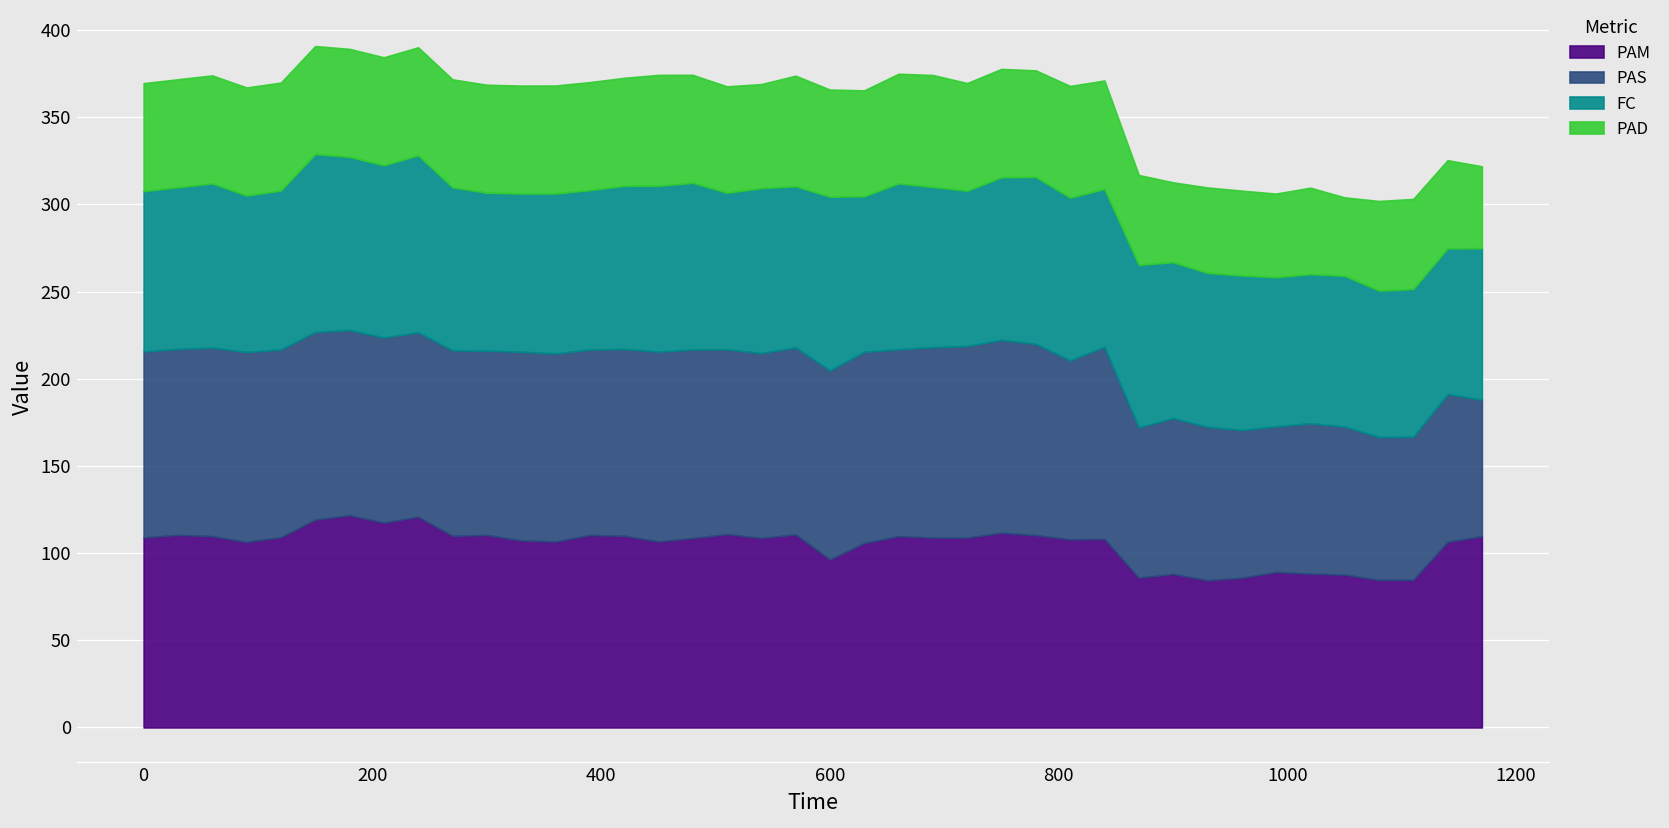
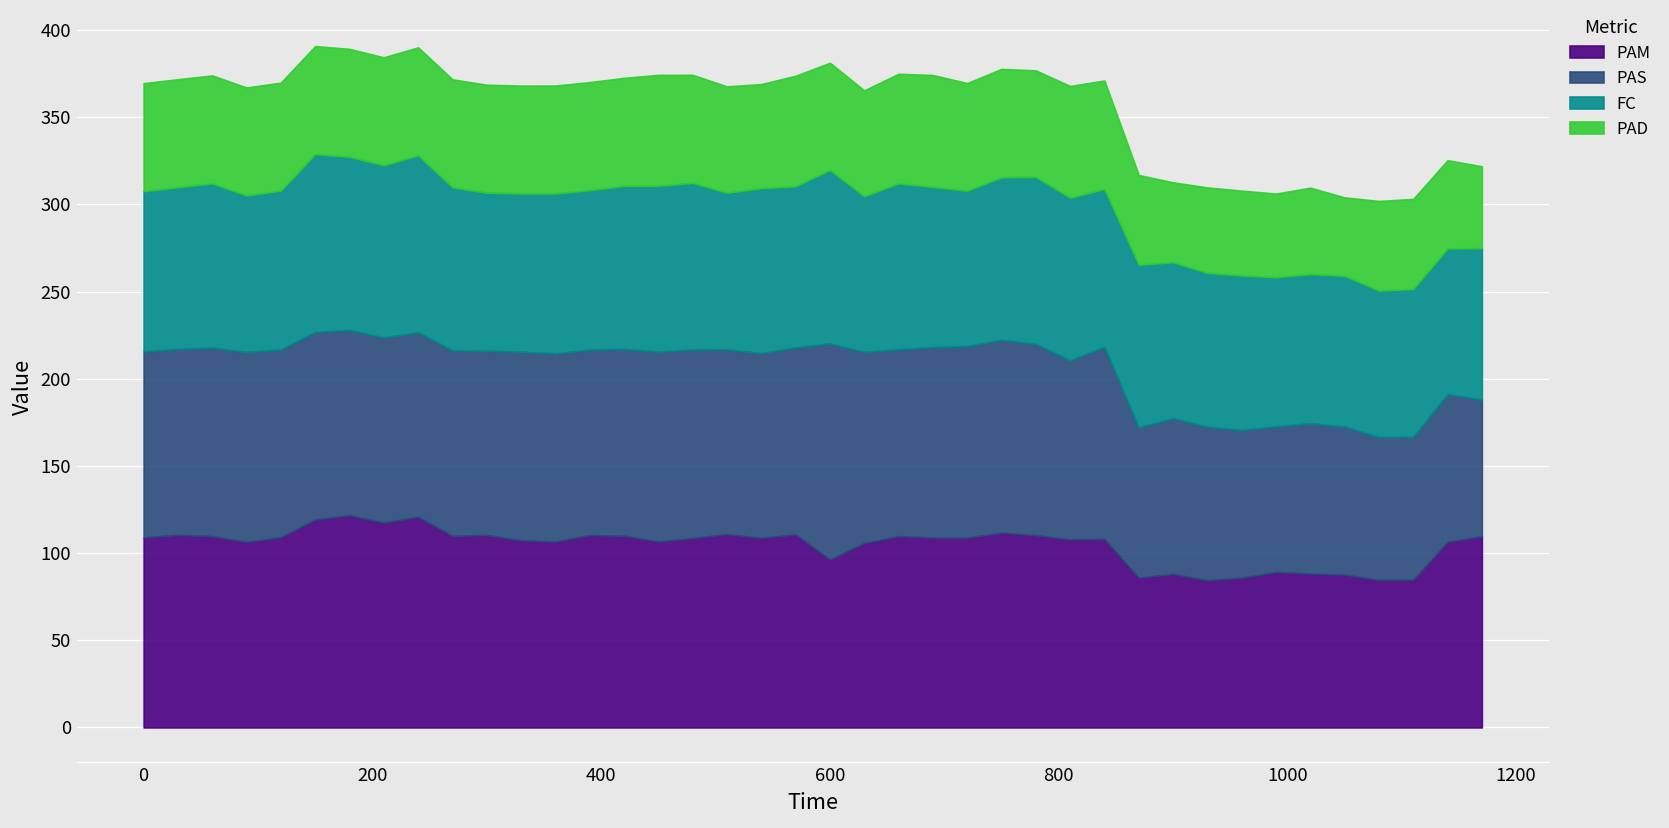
PAS, 600: 108 -> 124
